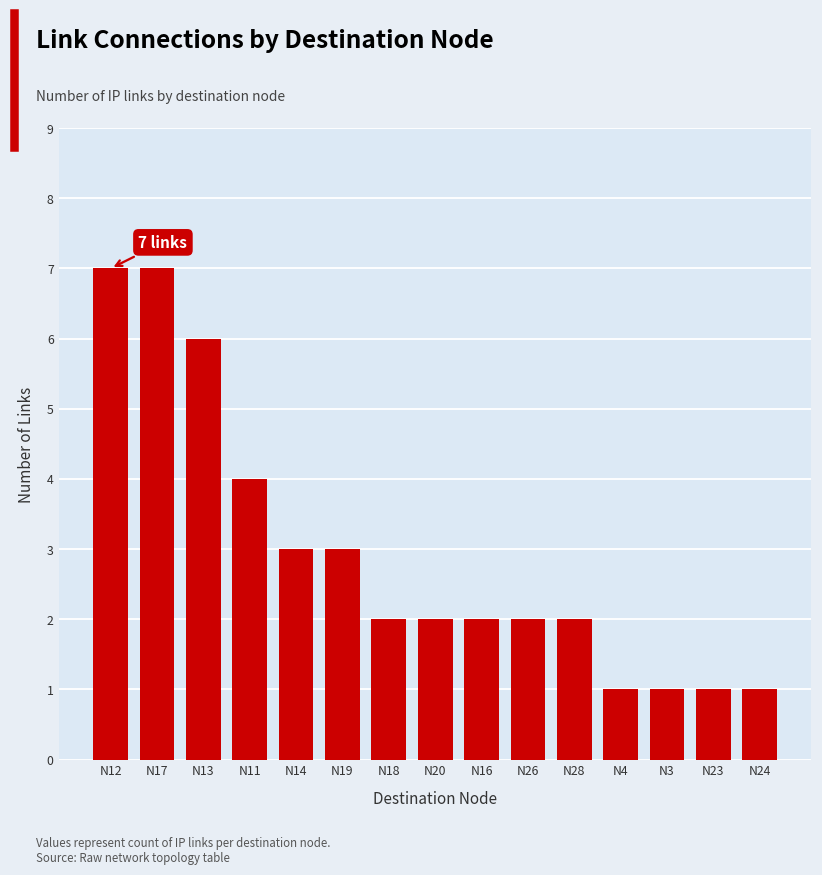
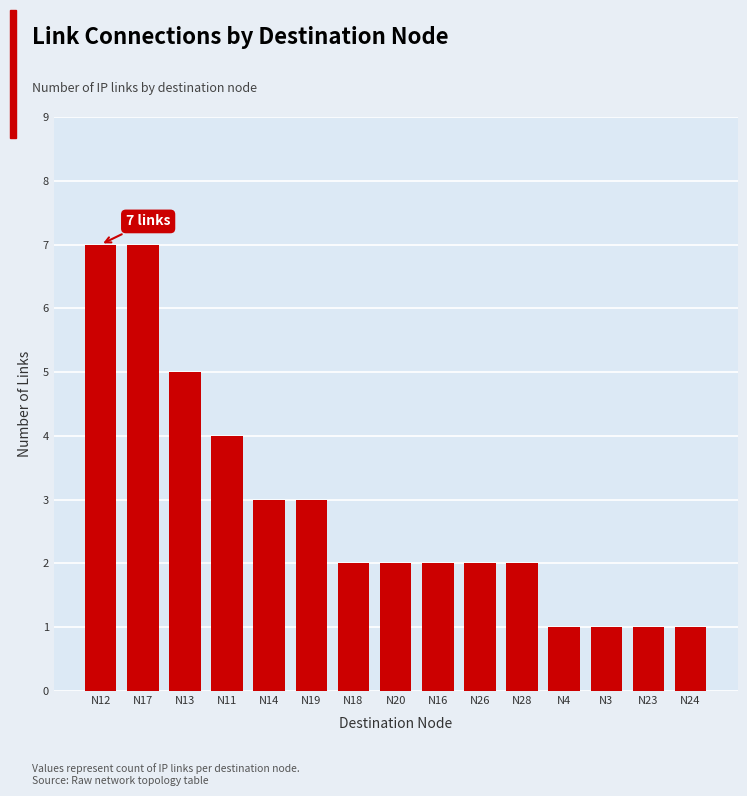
N13: 6 -> 5
